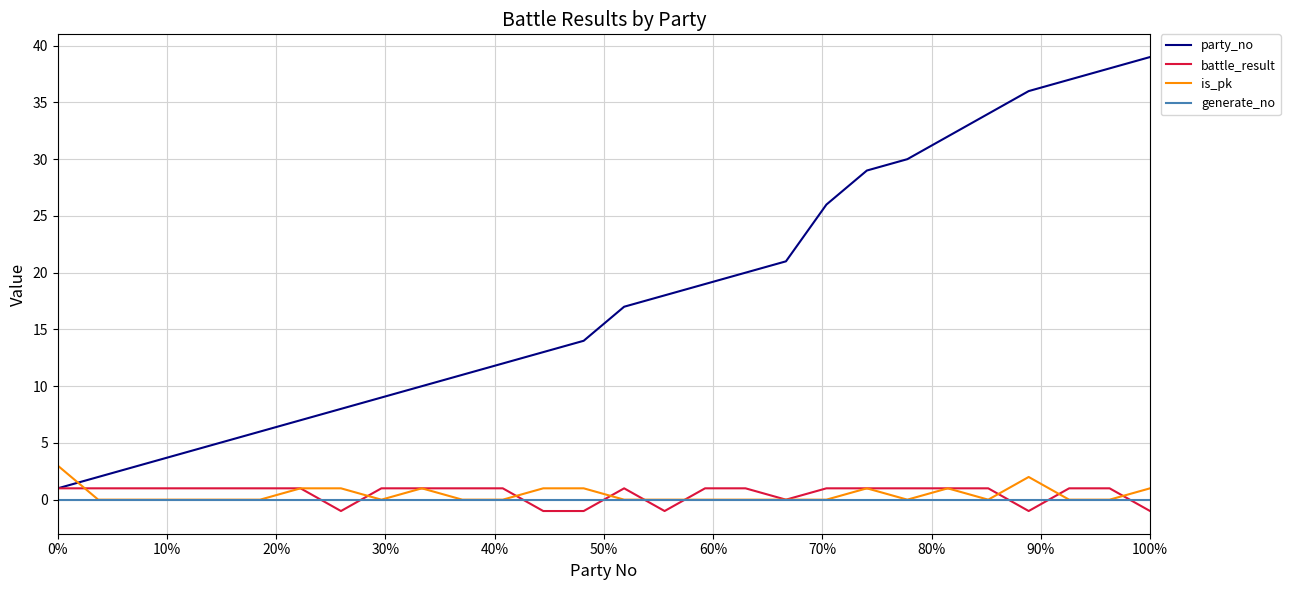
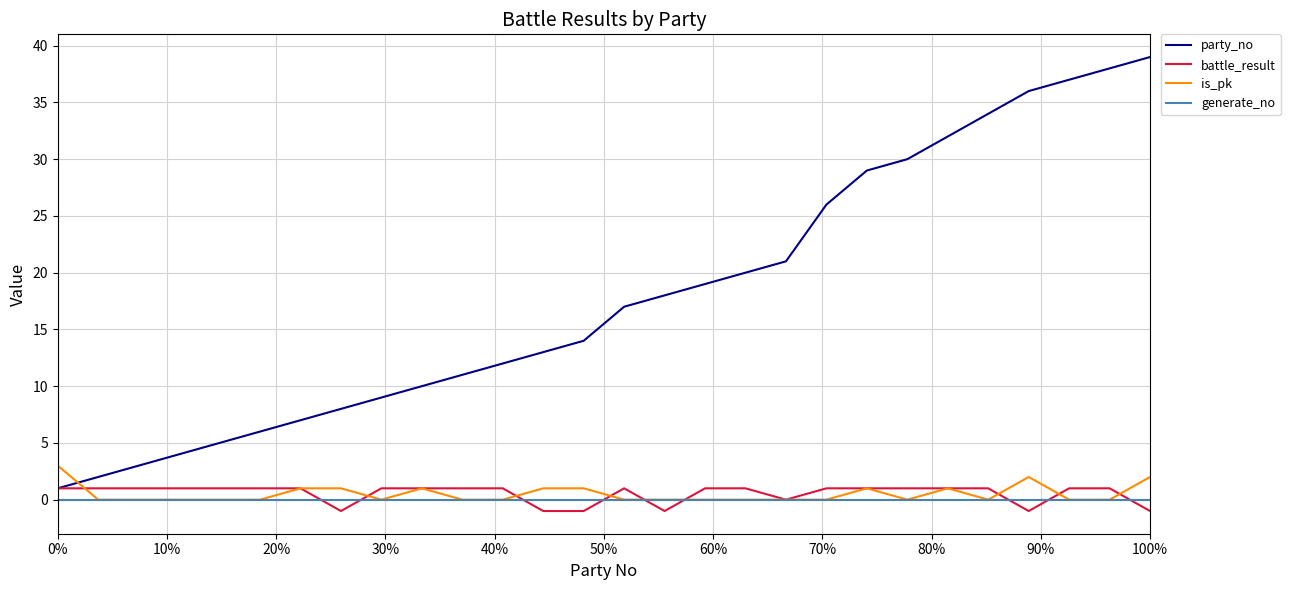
is_pk, 100%: 1 -> 2
